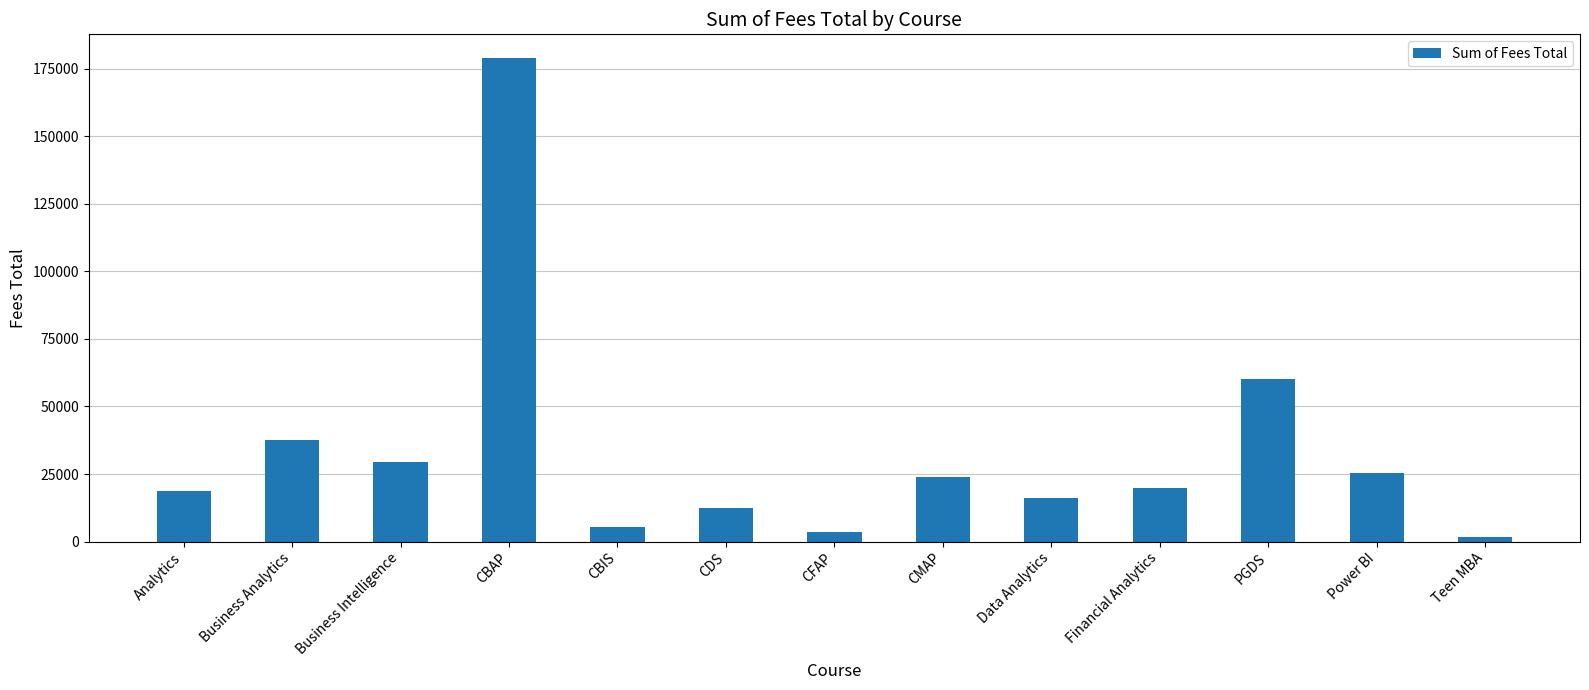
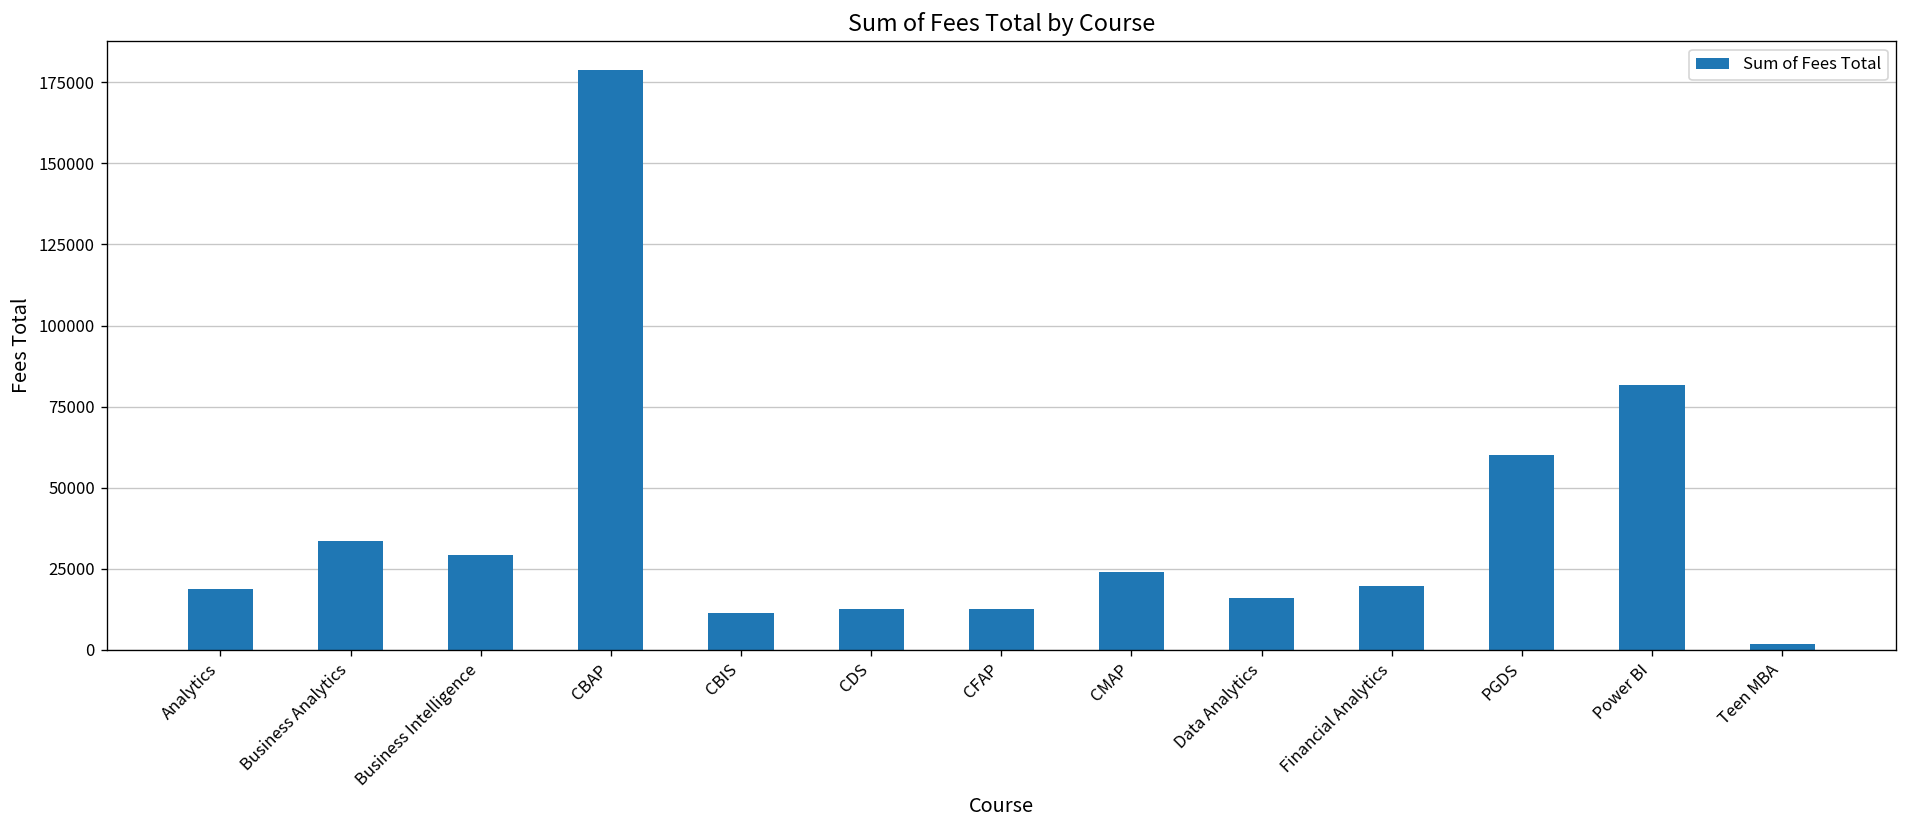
Business Analytics: 38000 -> 34000
CBIS: 5000 -> 12000
CFAP: 4000 -> 13000
Power BI: 26000 -> 82000
